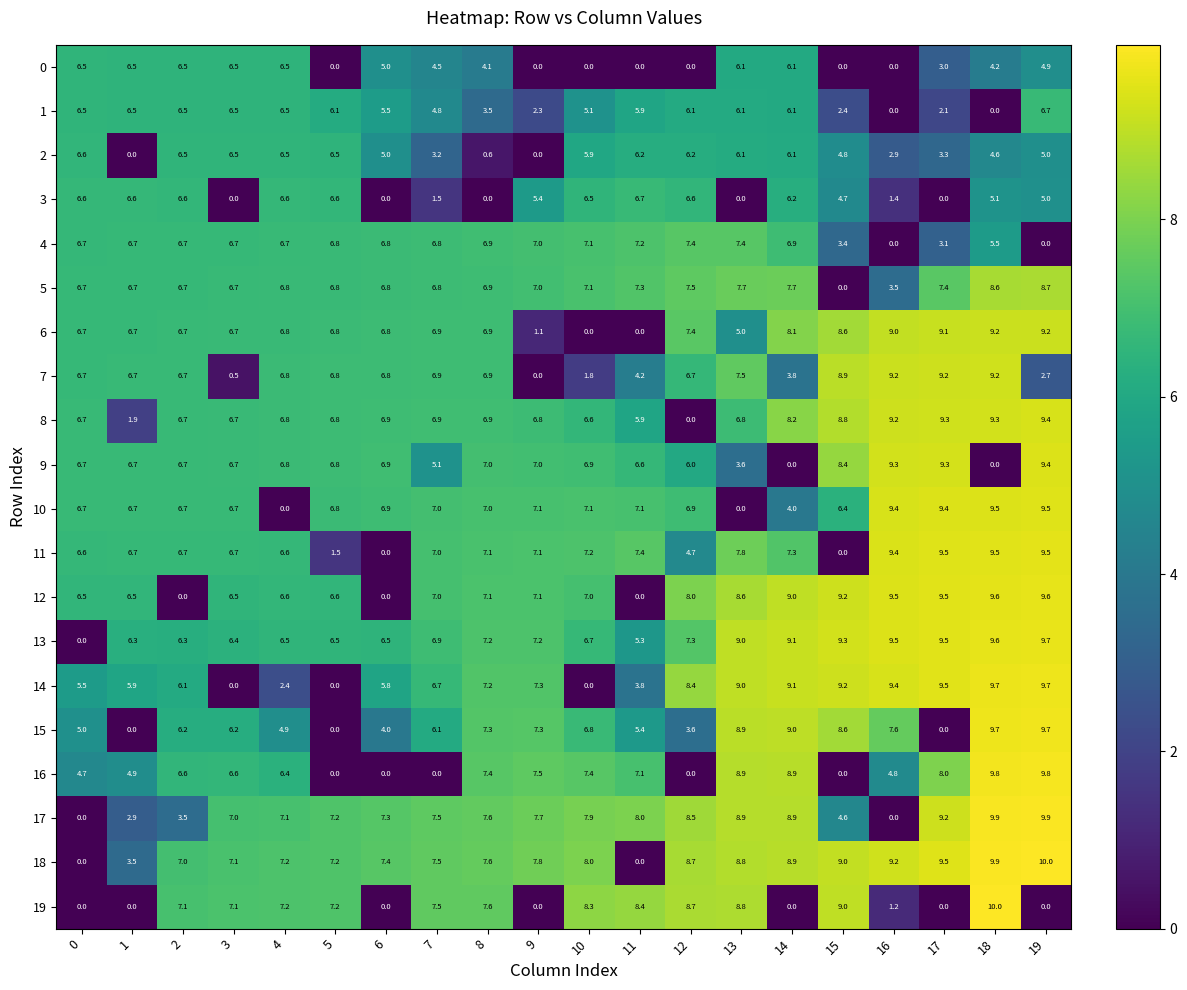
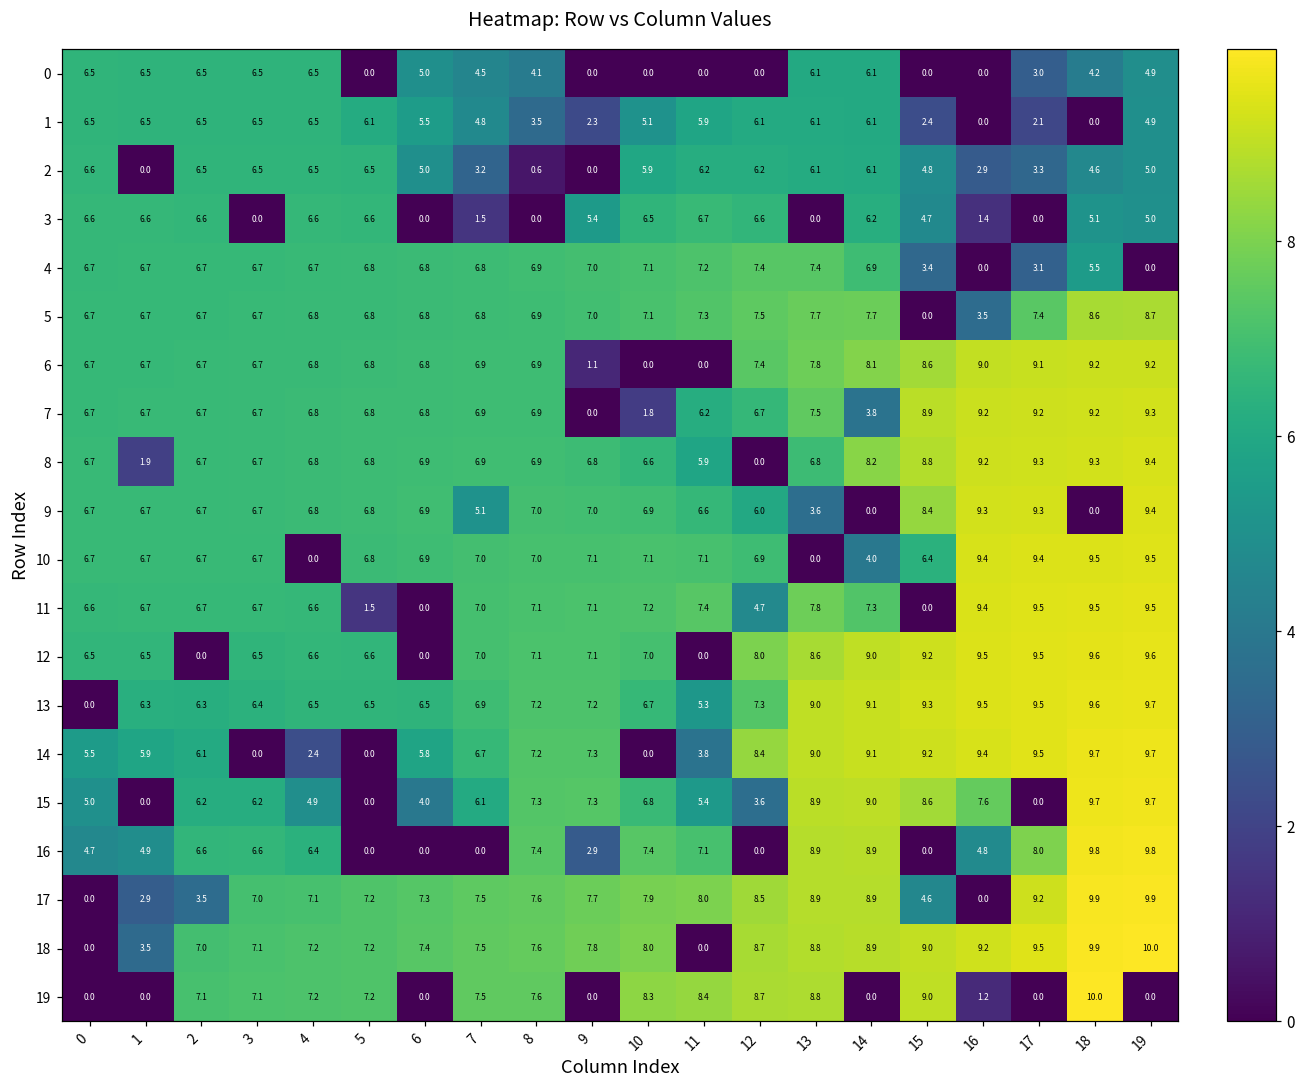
1, 19: 6.7 -> 4.9
6, 13: 5.0 -> 7.8
7, 3: 0.5 -> 6.7
7, 11: 4.2 -> 6.2
7, 19: 2.7 -> 9.3
16, 9: 7.5 -> 2.9
